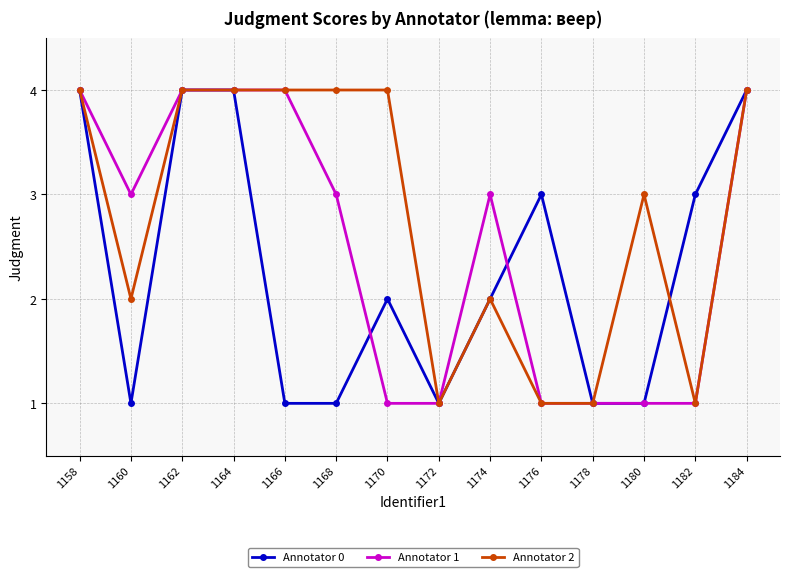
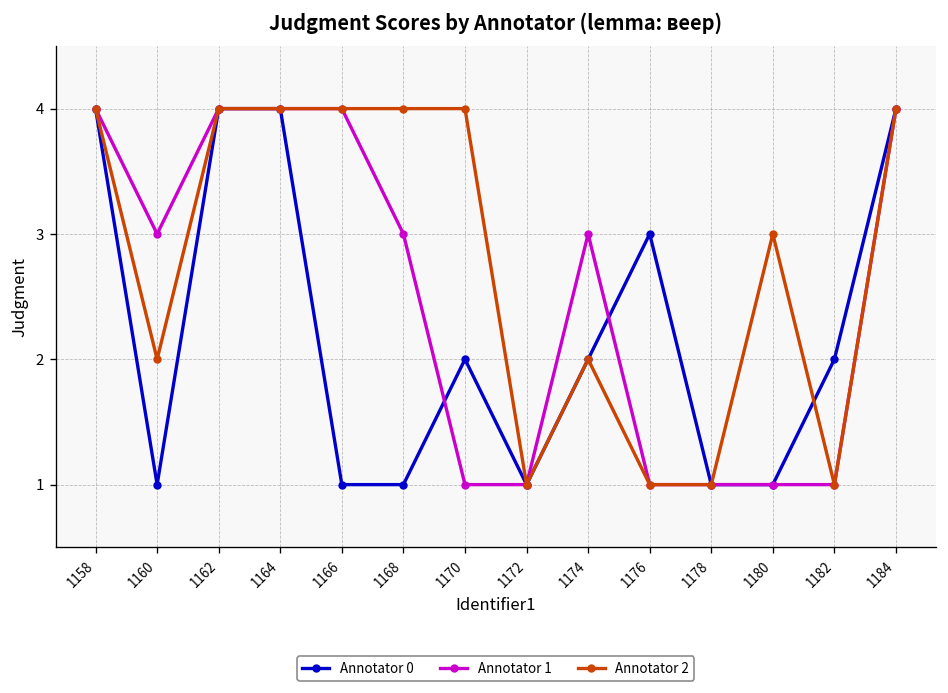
Annotator 0, 1182: 3 -> 2
